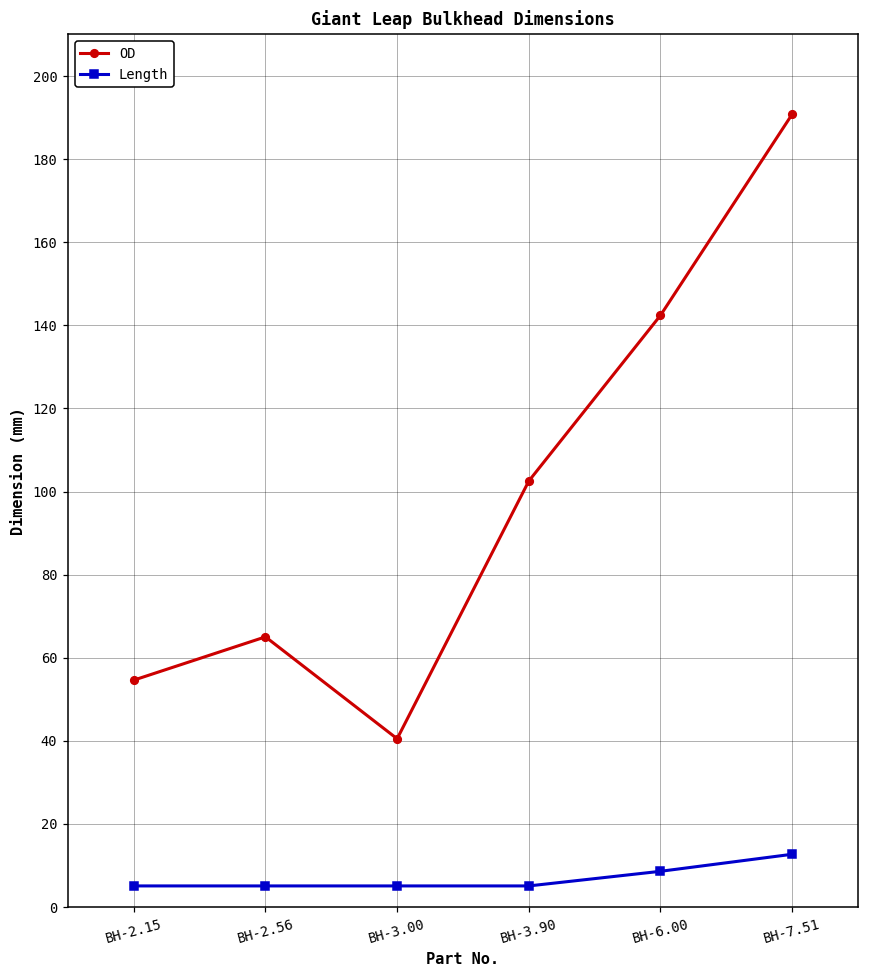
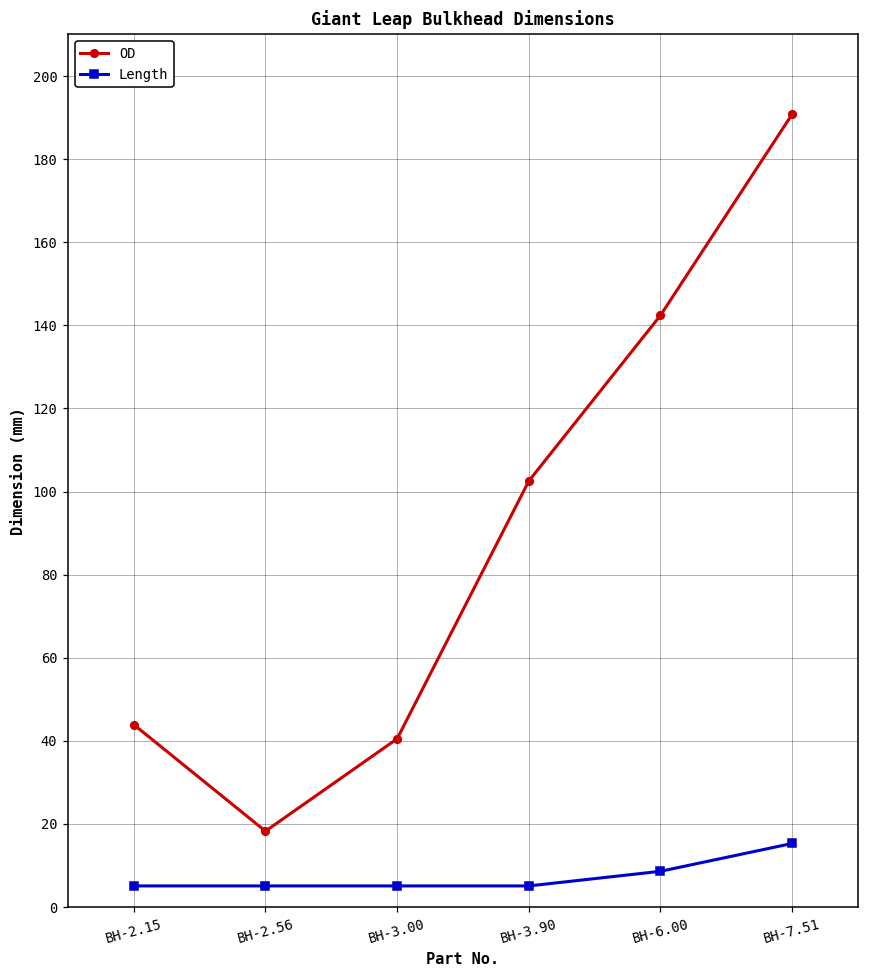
OD, BH-2.15: 55 -> 44
OD, BH-2.56: 65 -> 18
Length, BH-7.51: 13 -> 15
